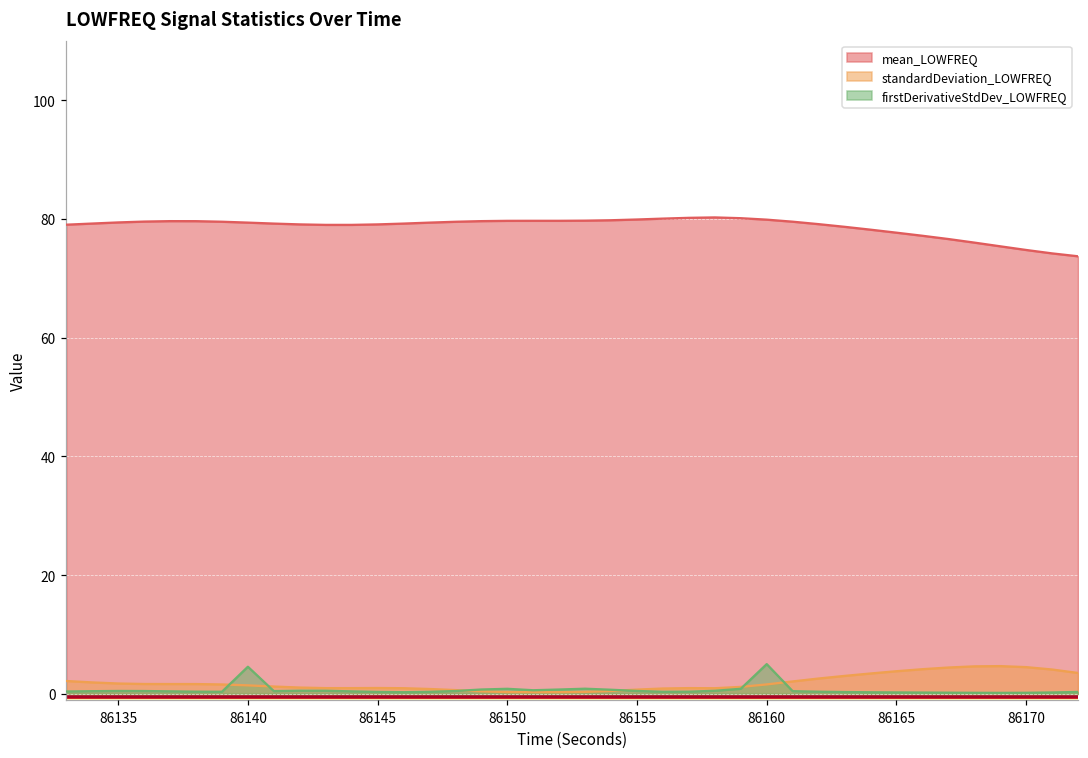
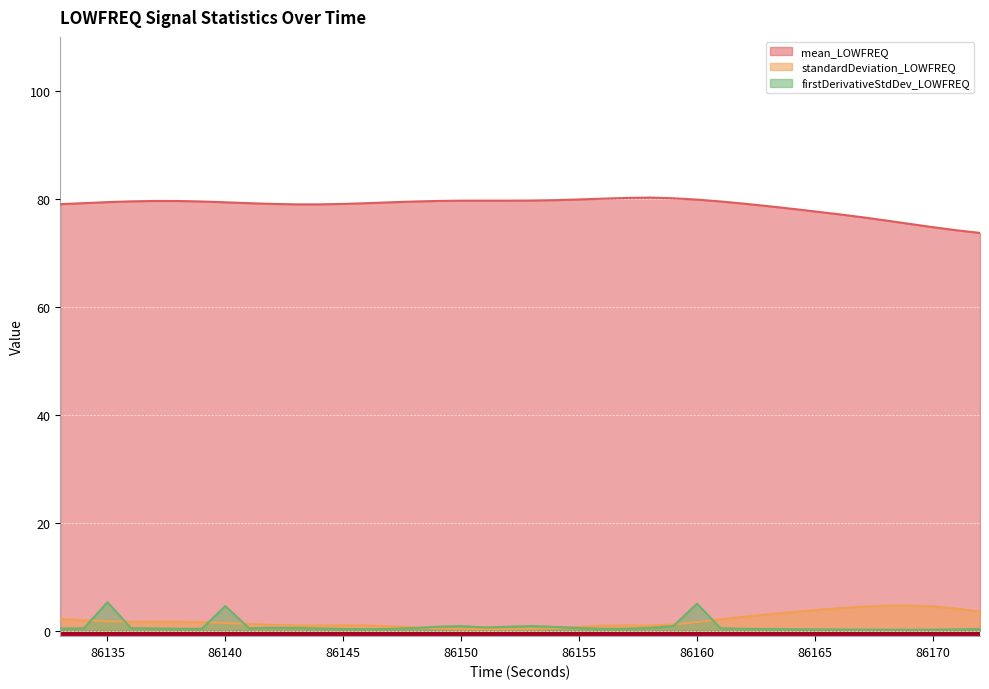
firstDerivativeStdDev_LOWFREQ, 86135: 0 -> 5
